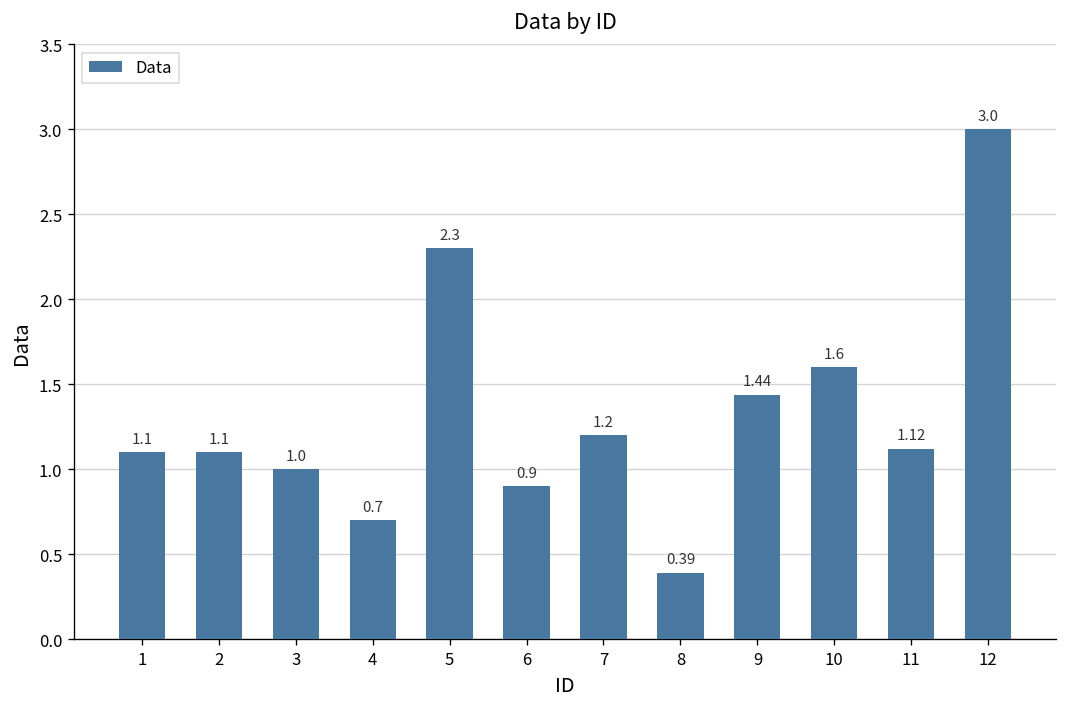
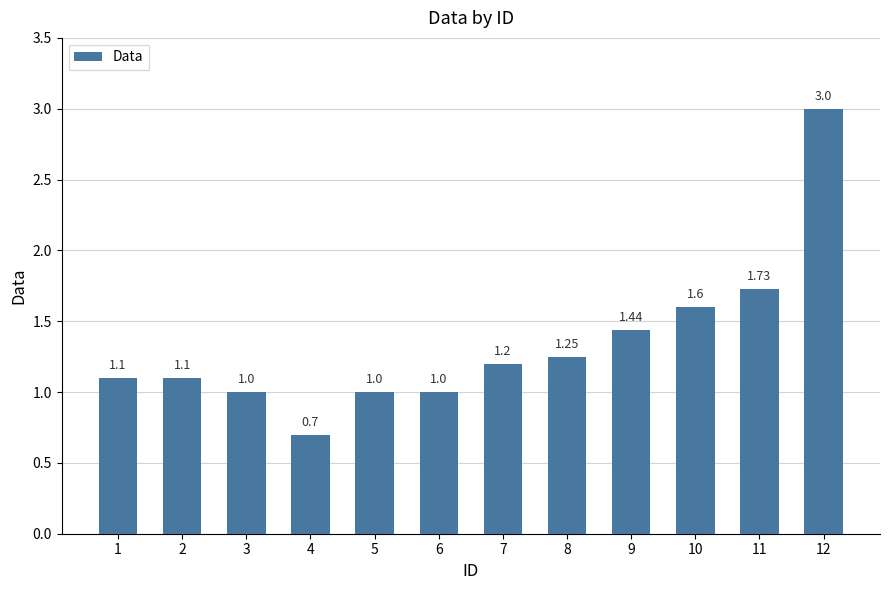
5: 2.3 -> 1.0
6: 0.9 -> 1.0
8: 0.39 -> 1.25
11: 1.12 -> 1.73
